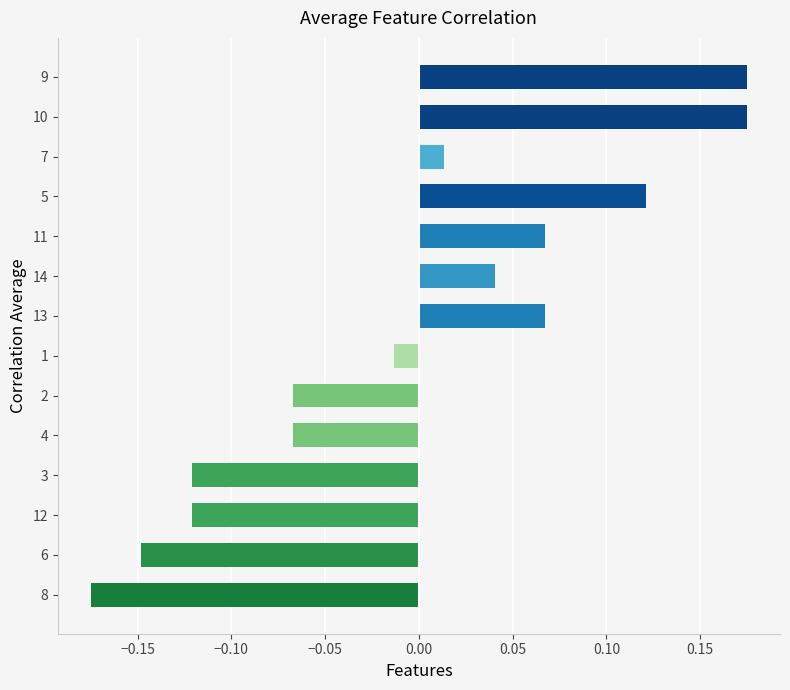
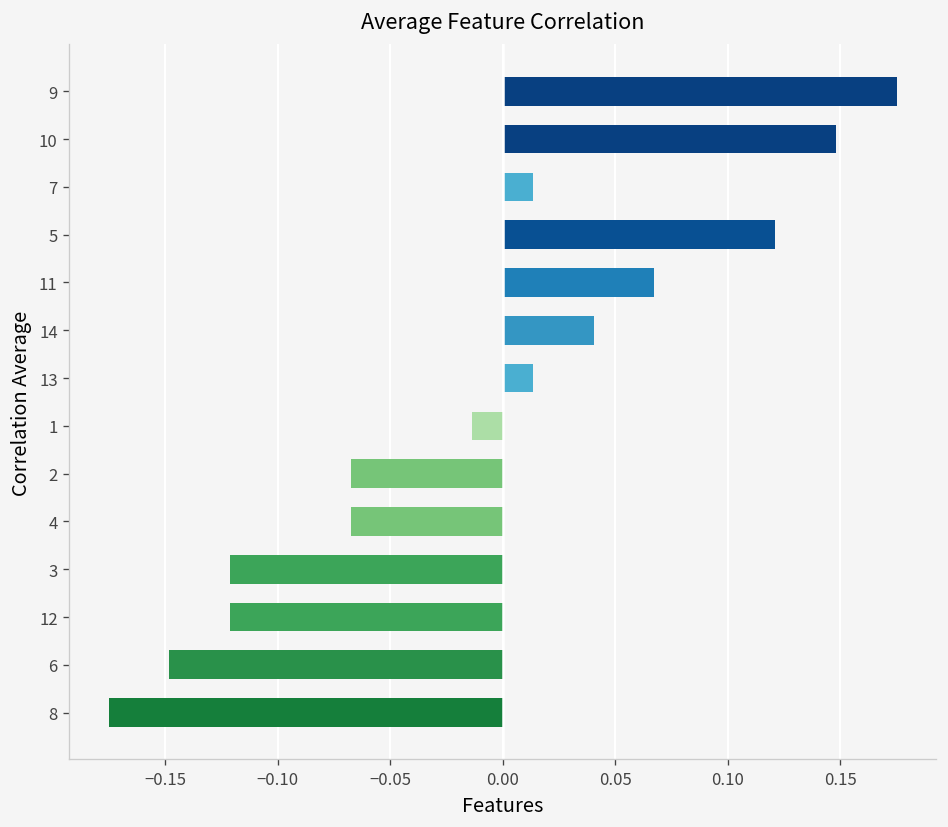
10: 0.175 -> 0.148
13: 0.067 -> 0.013
